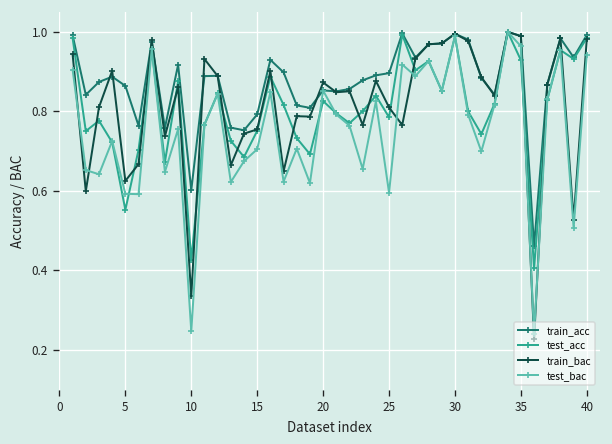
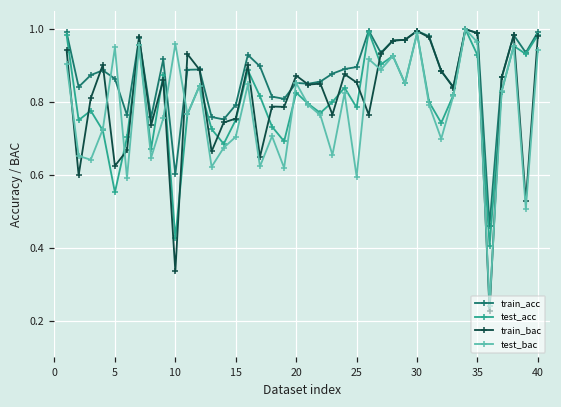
test_bac, 5: 0.59 -> 0.95
test_bac, 10: 0.25 -> 0.96
train_bac, 25: 0.81 -> 0.85
